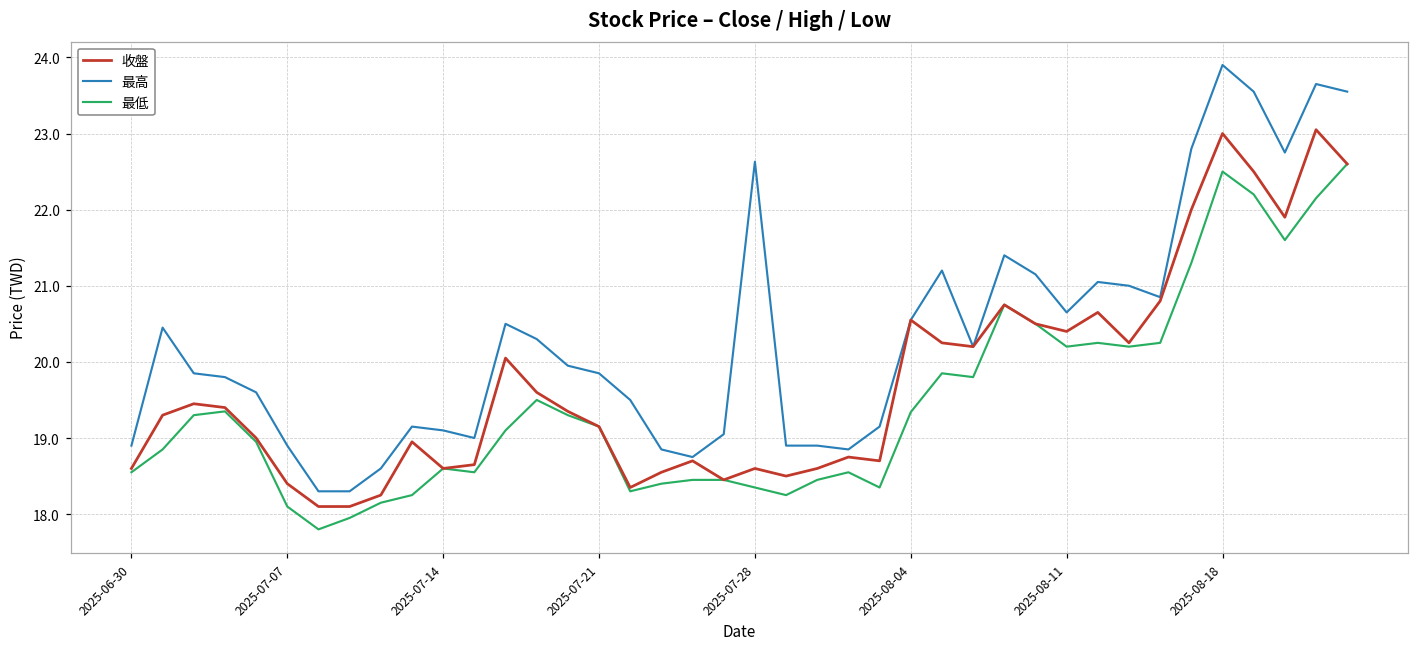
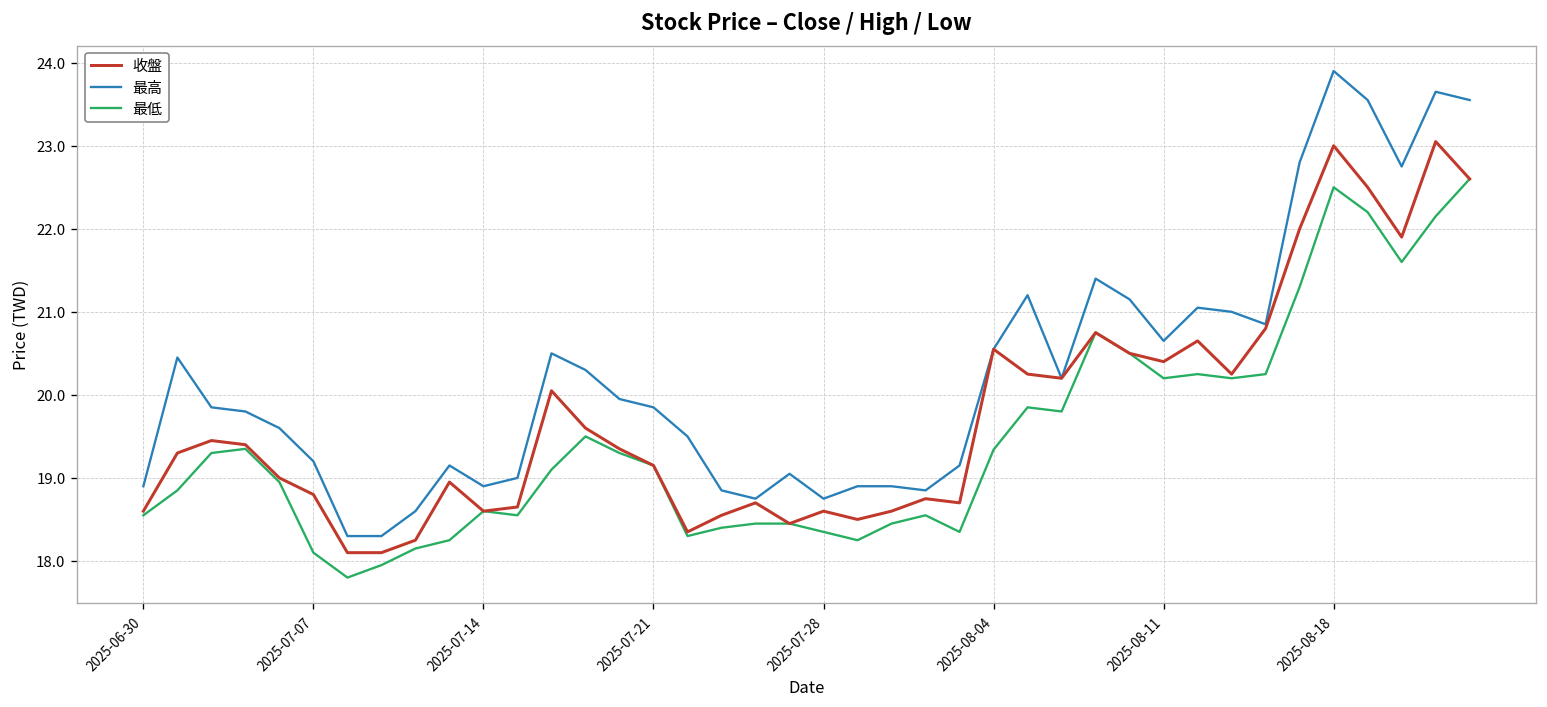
收盤, 2025-07-07: 18.4 -> 18.8
最高, 2025-07-07: 18.9 -> 19.2
最高, 2025-07-14: 19.1 -> 18.9
最高, 2025-07-28: 22.6 -> 18.8
